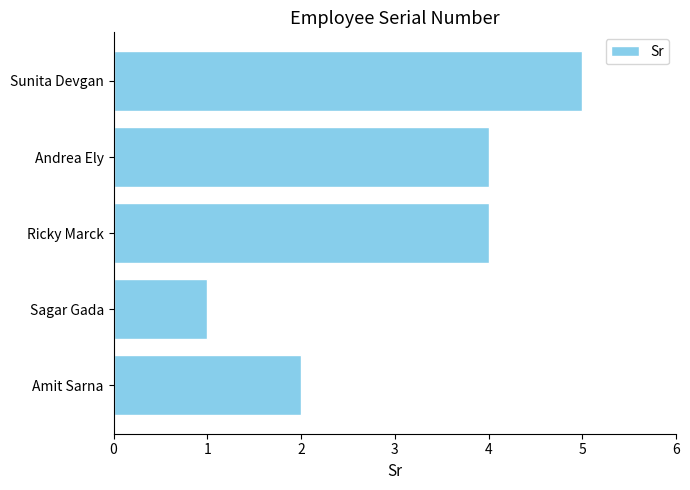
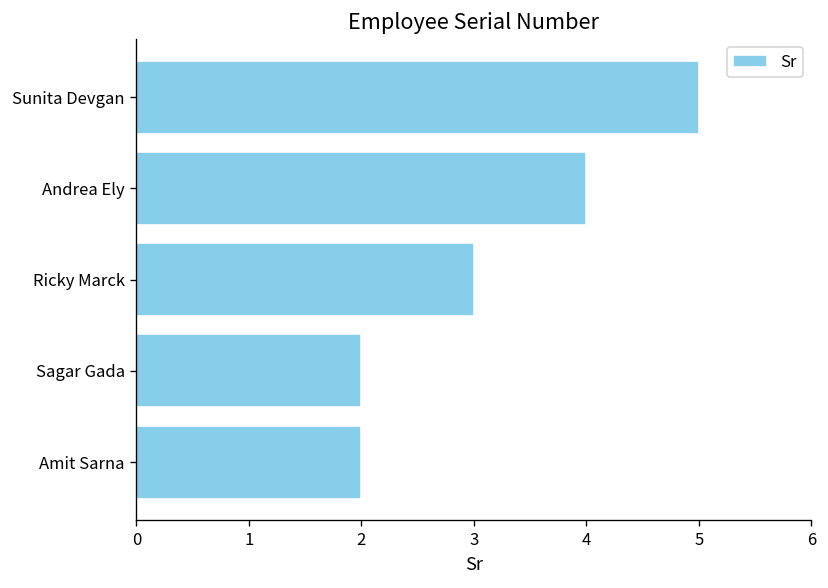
Ricky Marck: 4 -> 3
Sagar Gada: 1 -> 2
